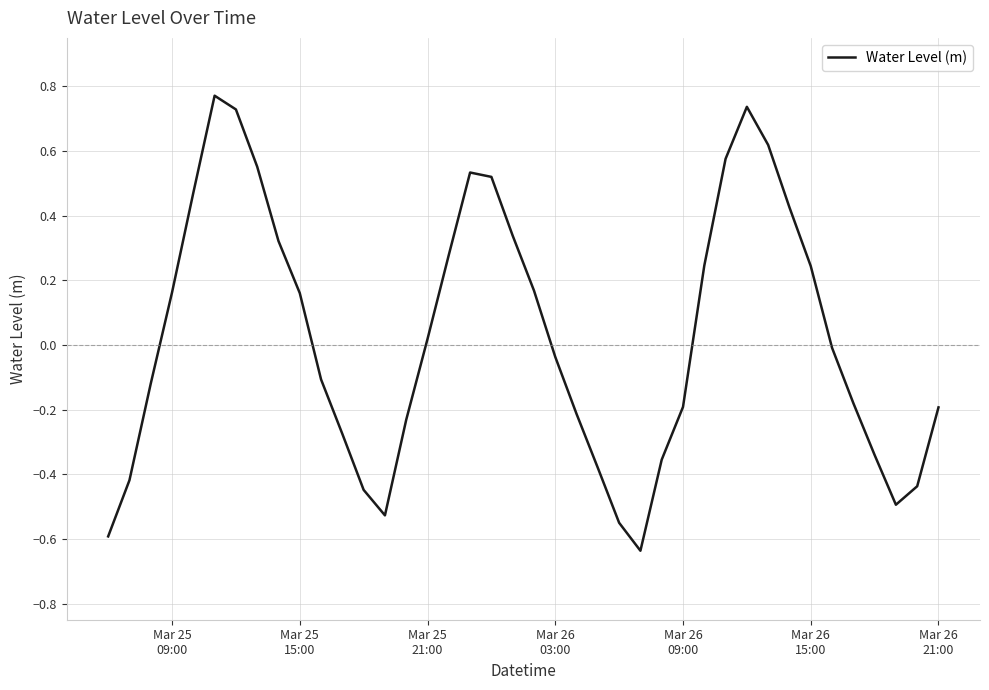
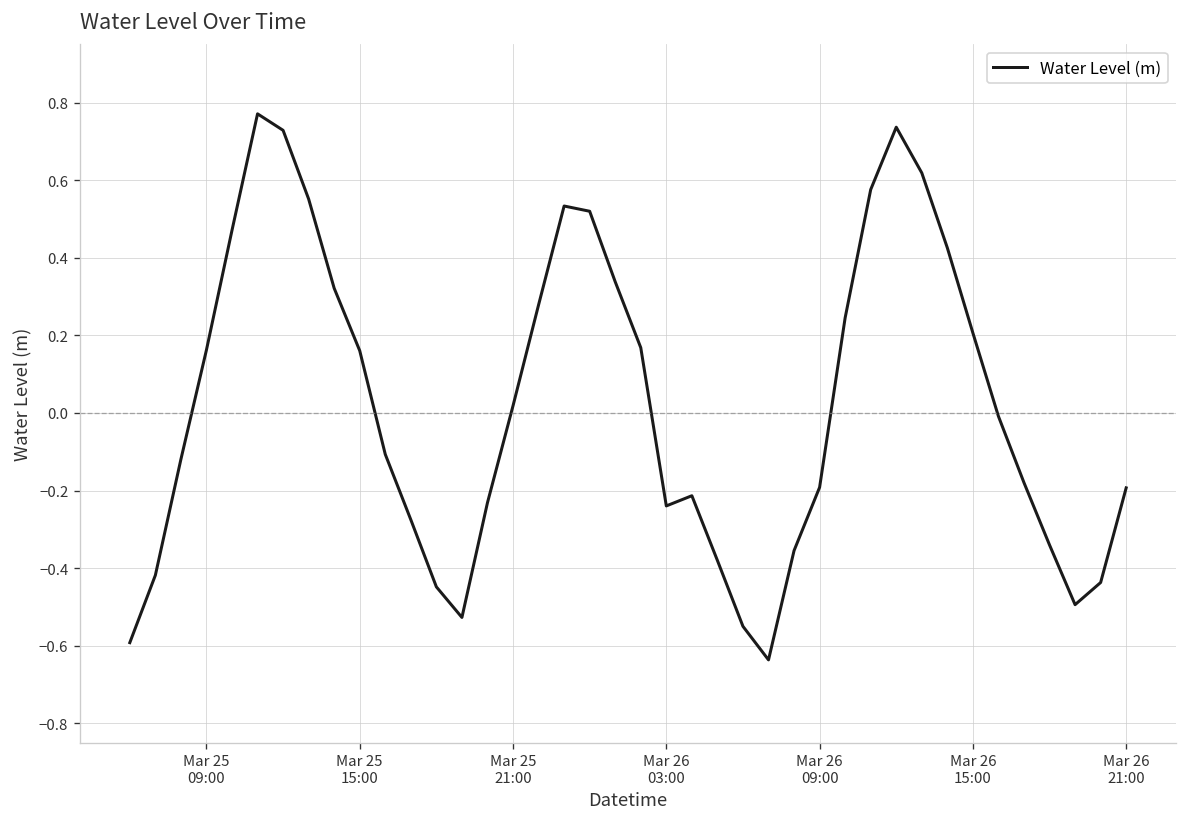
Mar 26 03:00: -0.04 -> -0.24
Mar 26 15:00: 0.24 -> 0.21
